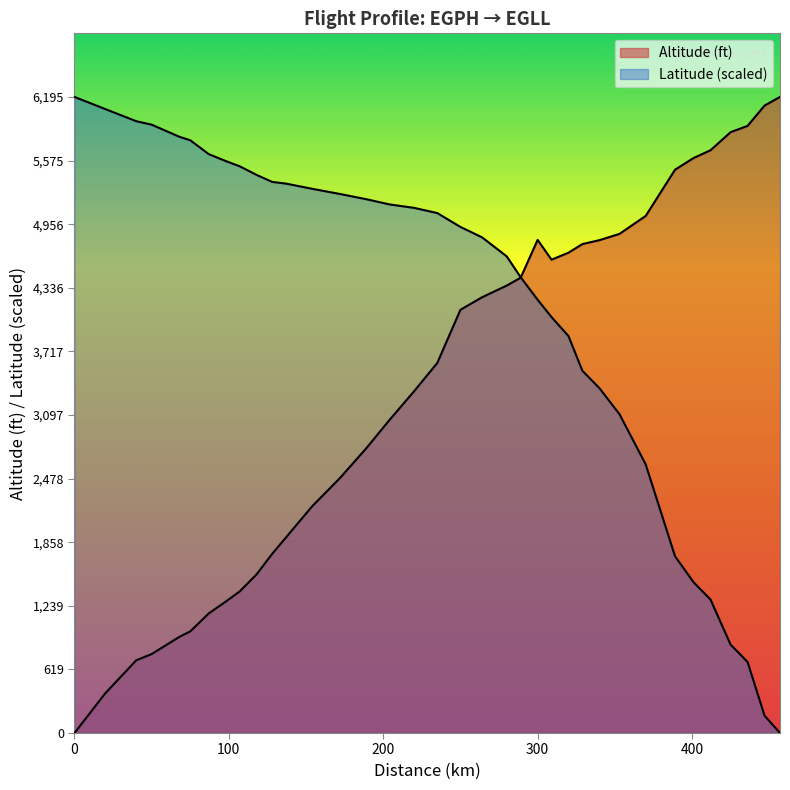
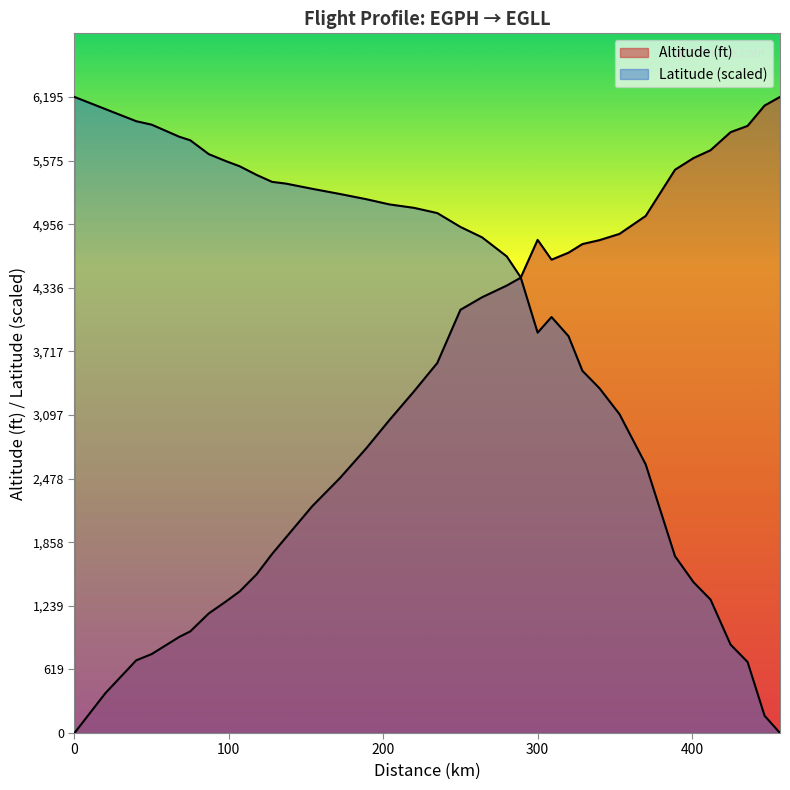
Latitude (scaled), 300: 4,220 -> 3,900
